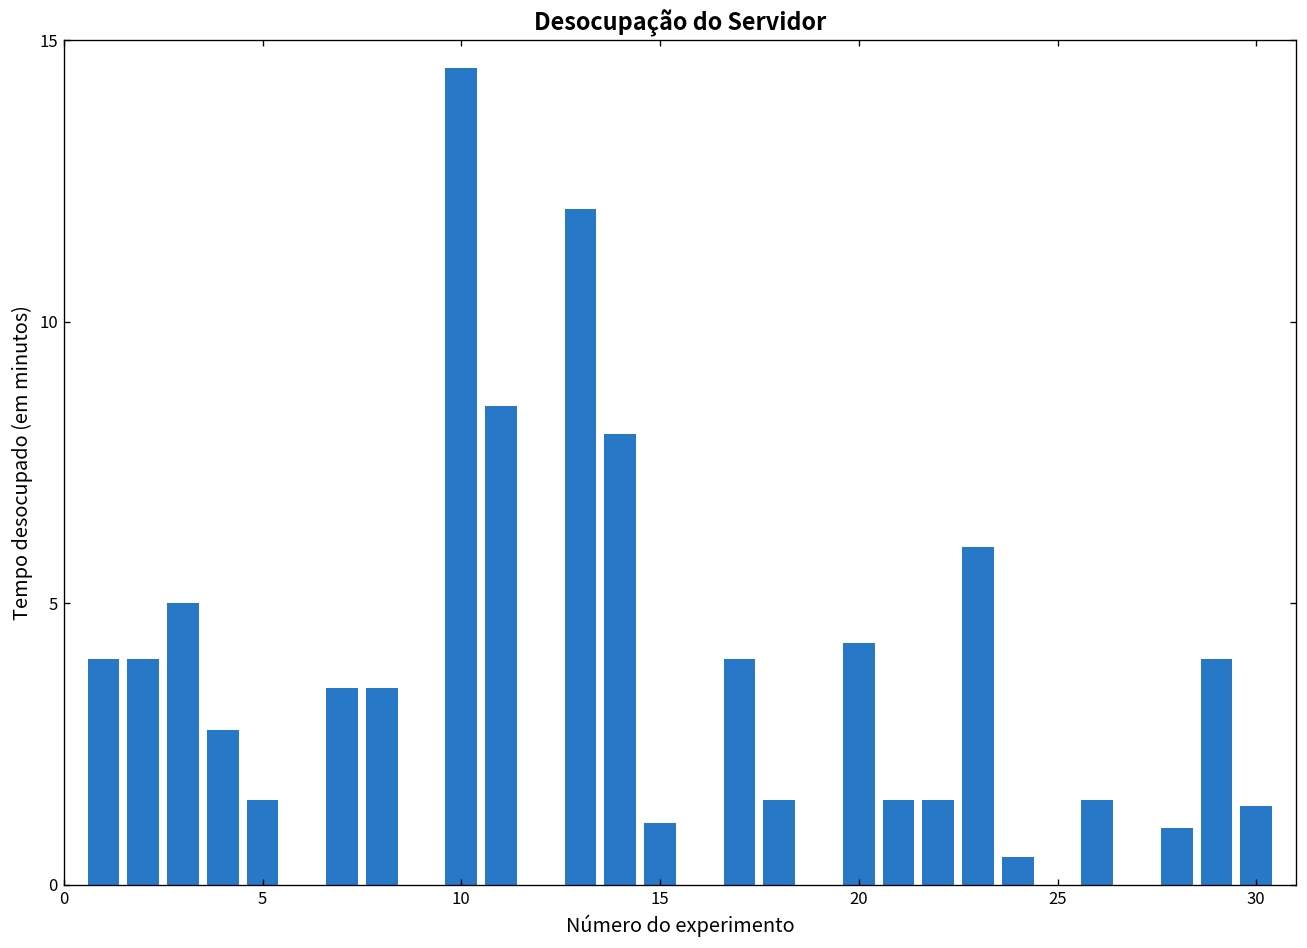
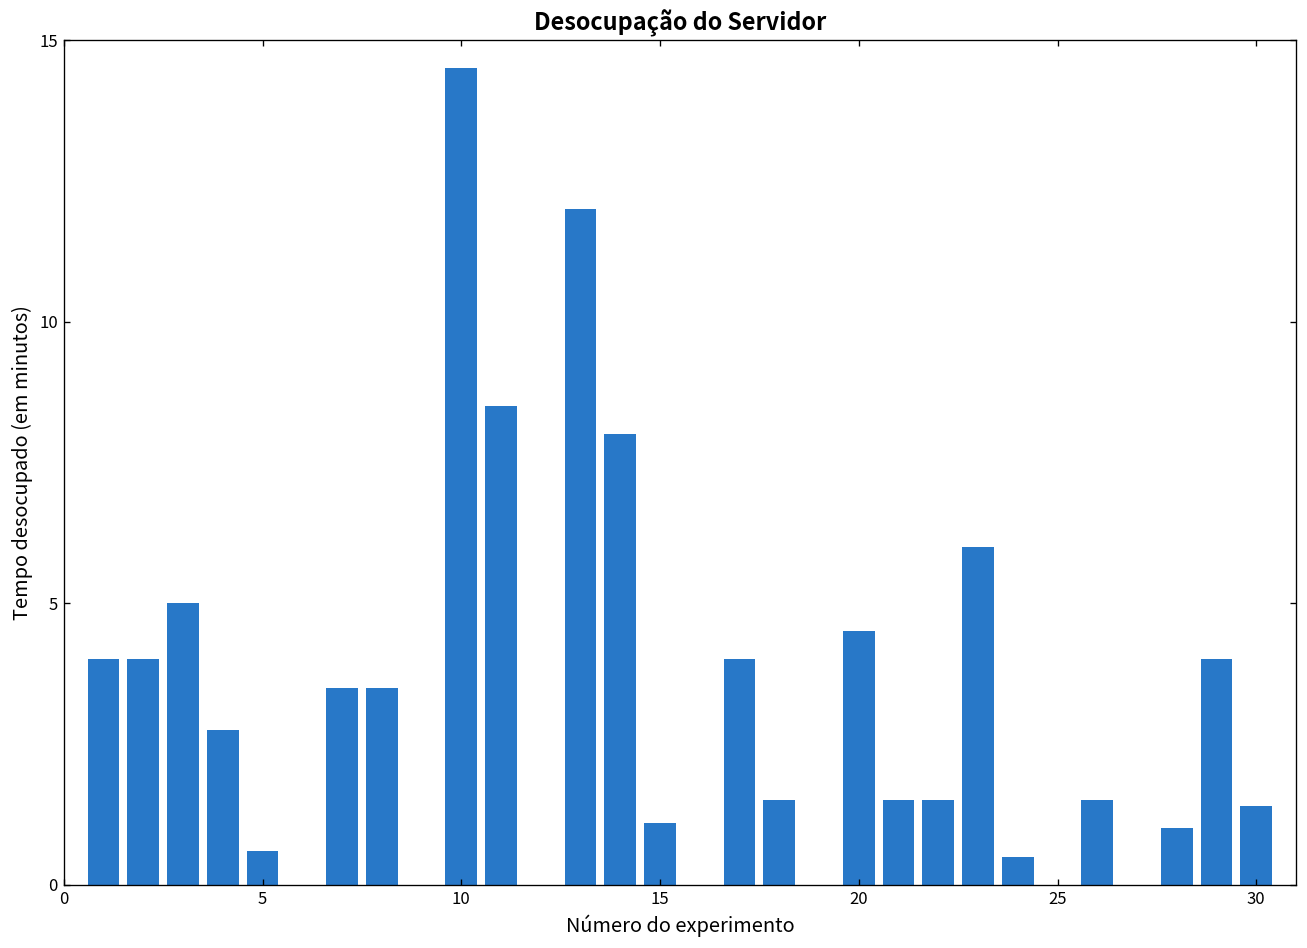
5: 1.5 -> 0.6
20: 4.3 -> 4.5
